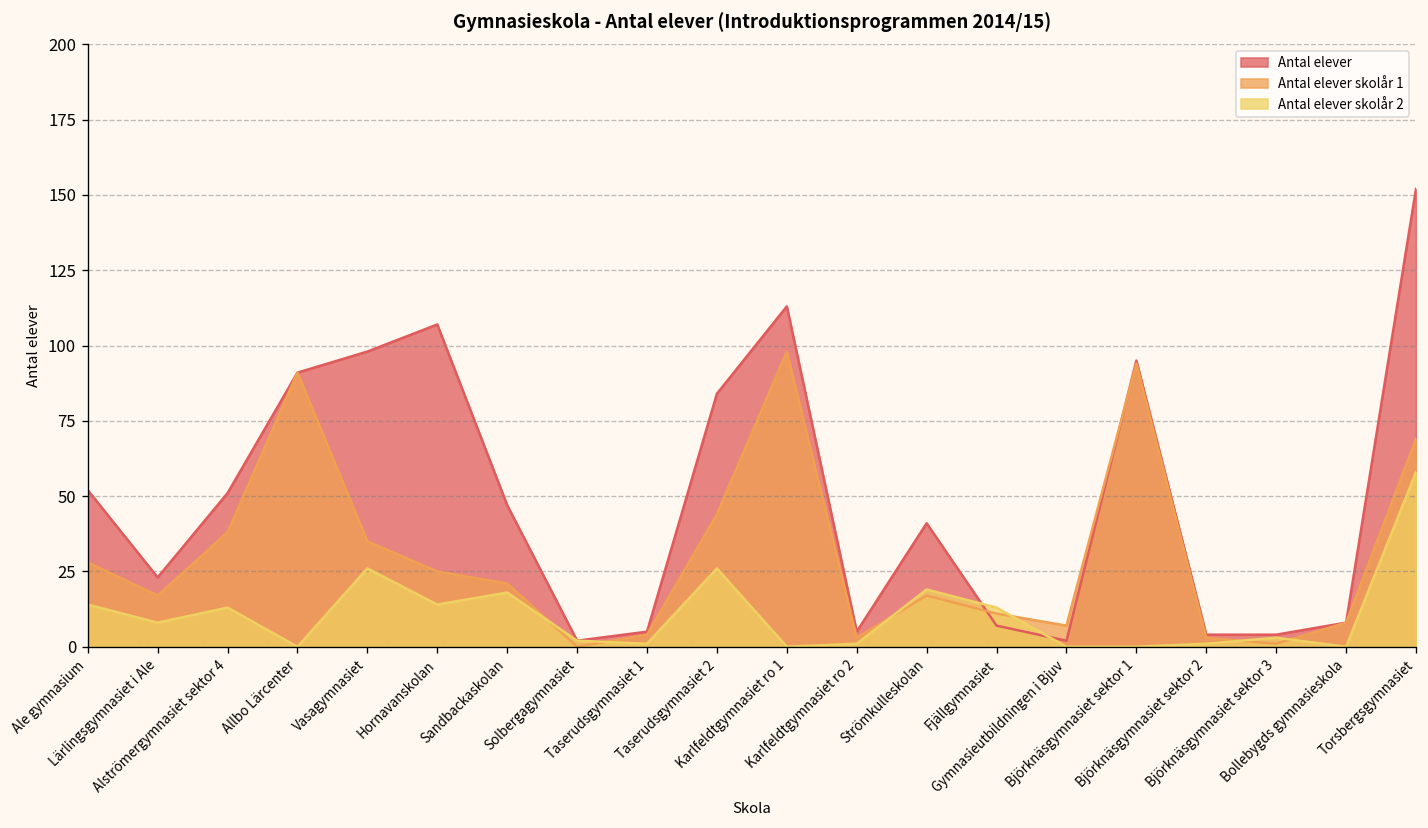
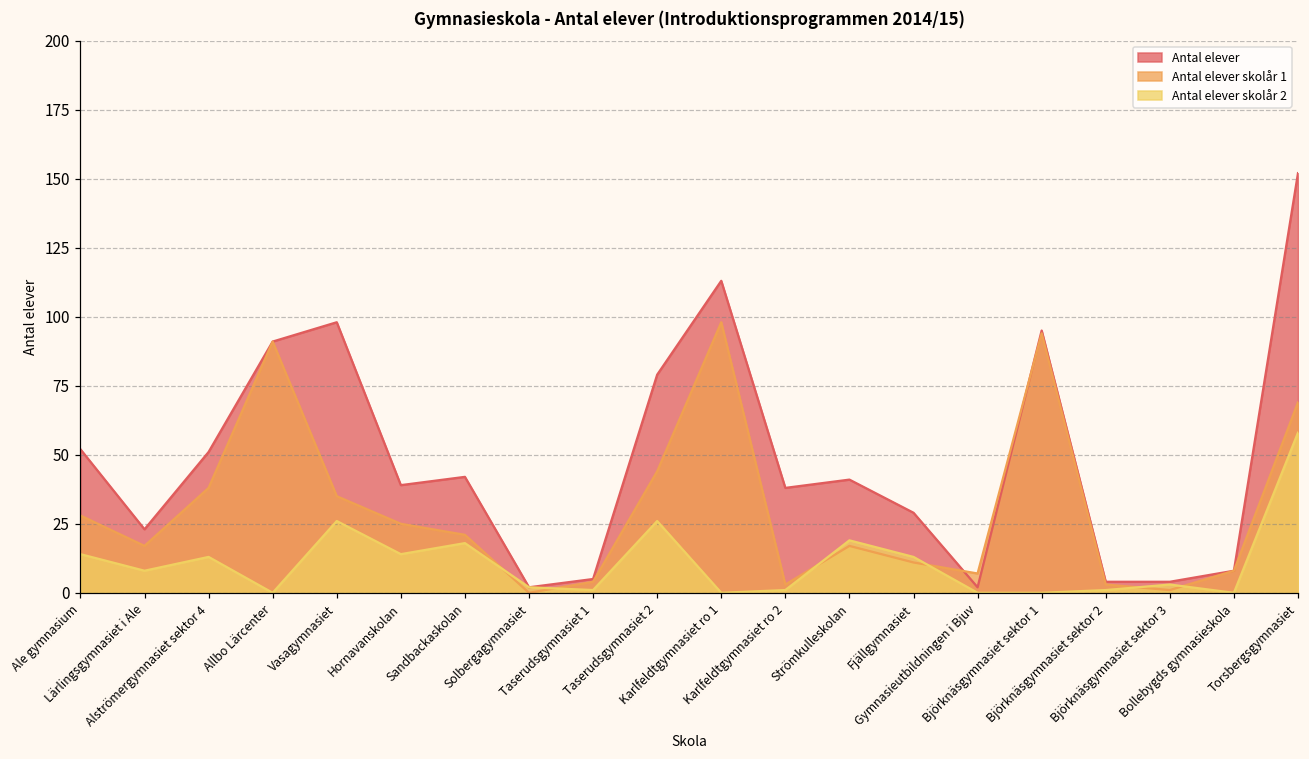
Antal elever, Hornavanskolan: 107 -> 39
Antal elever, Sandbackaskolan: 47 -> 42
Antal elever, Taserudsgymnasiet 2: 84 -> 79
Antal elever, Karlfeldtgymnasiet ro 2: 5 -> 38
Antal elever, Fjällgymnasiet: 7 -> 29
